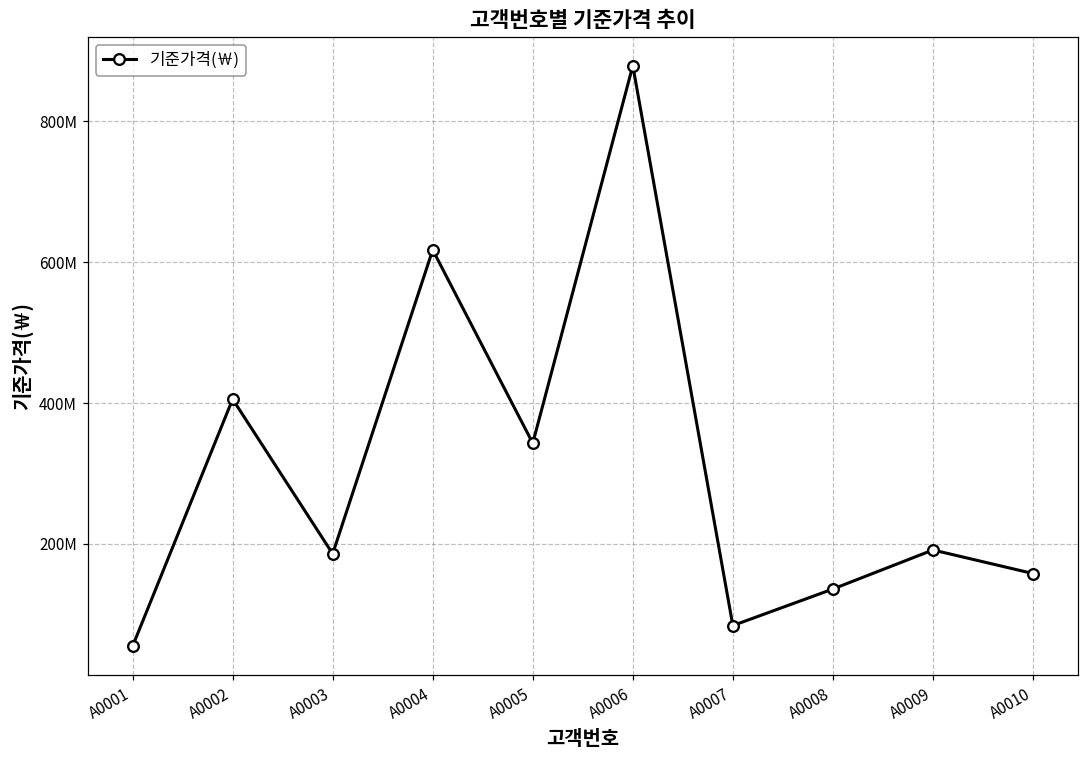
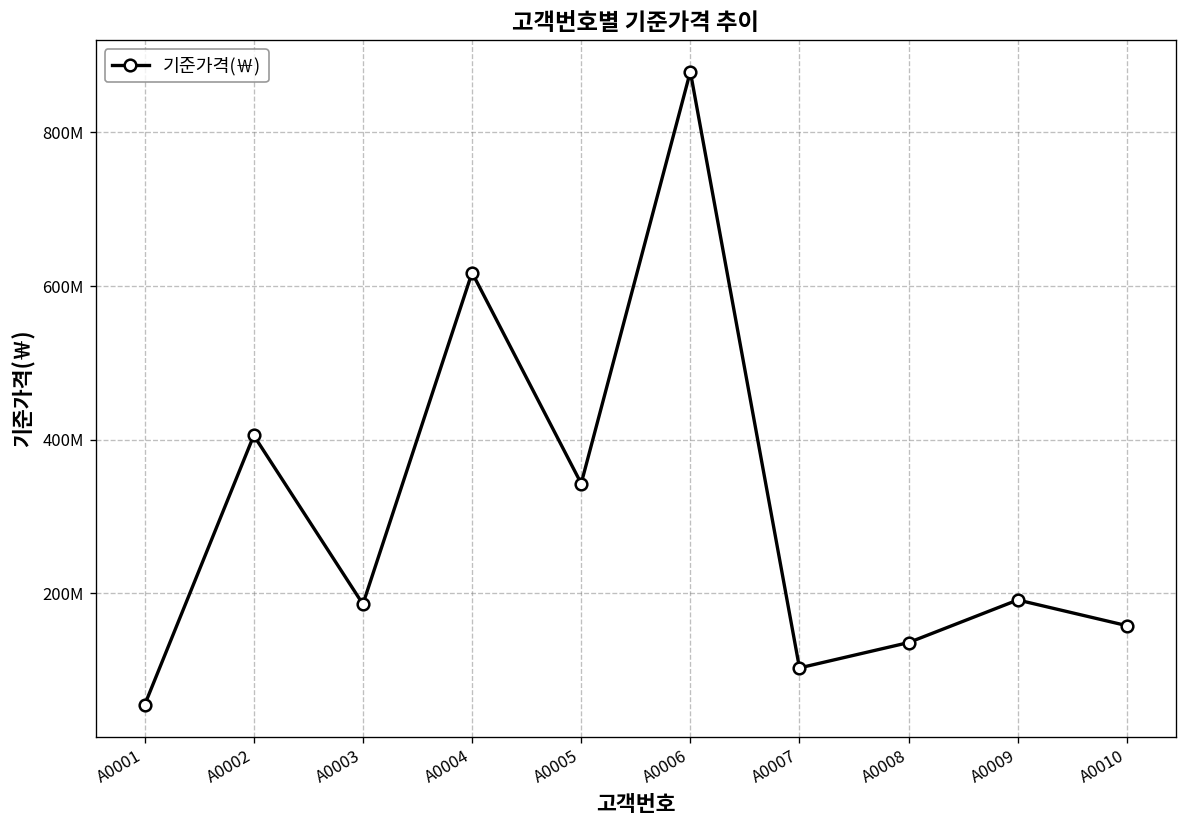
A0007: 80000000 -> 100000000
